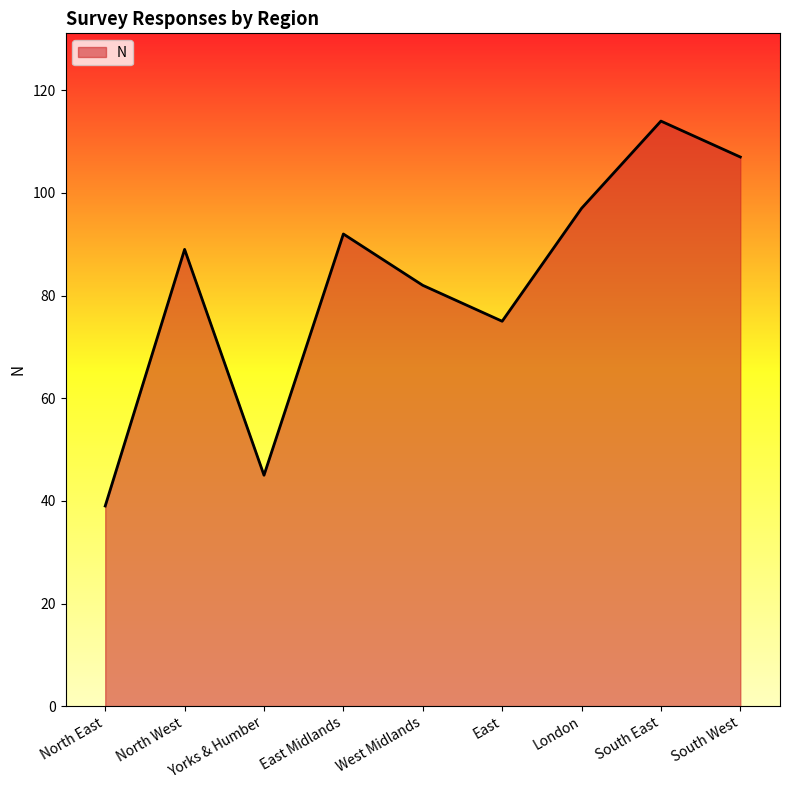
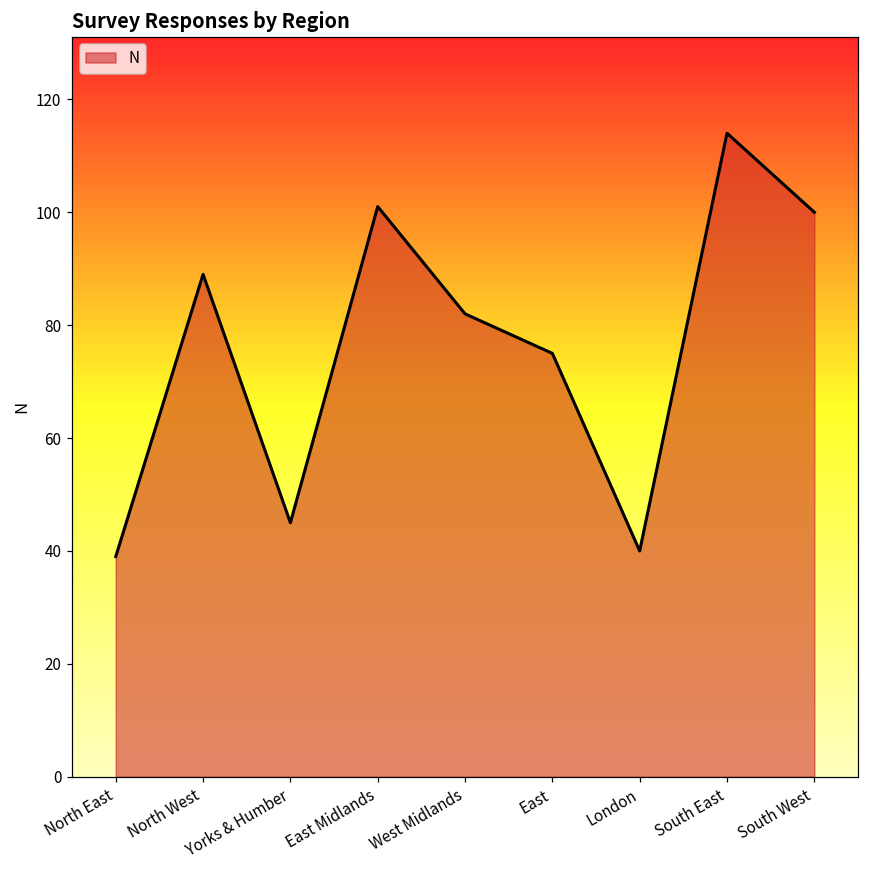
East Midlands: 92 -> 101
London: 97 -> 40
South West: 107 -> 100
